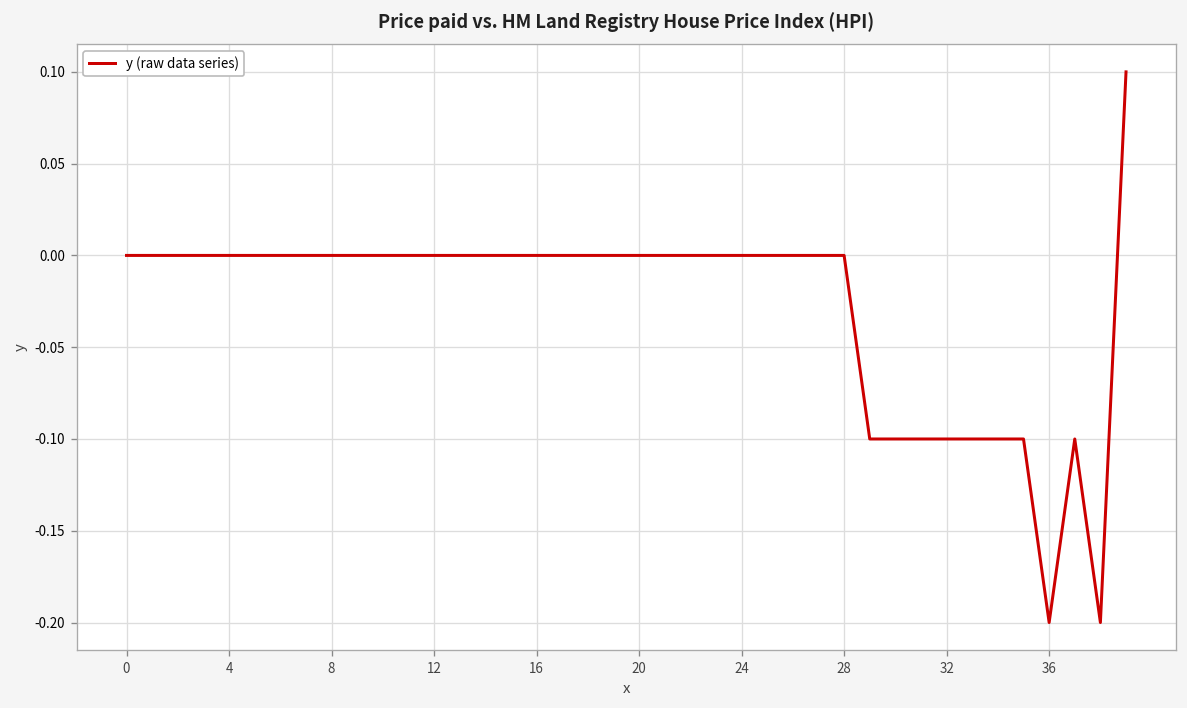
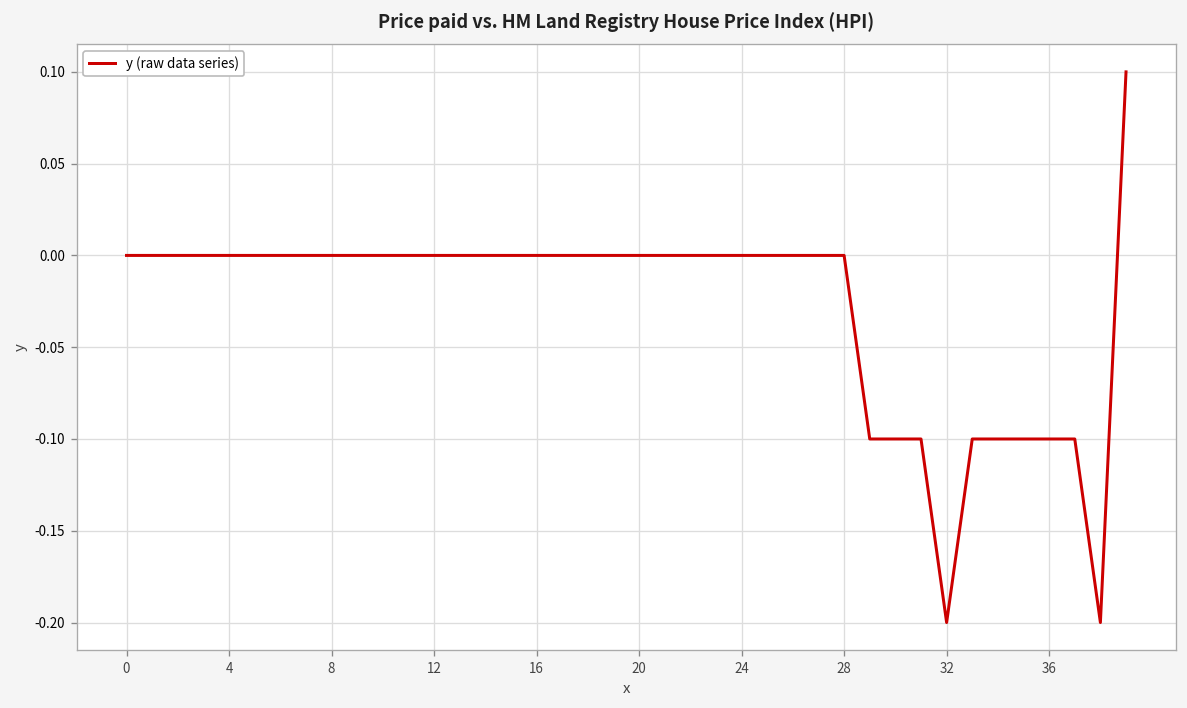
32: -0.1 -> -0.2
36: -0.2 -> -0.1
